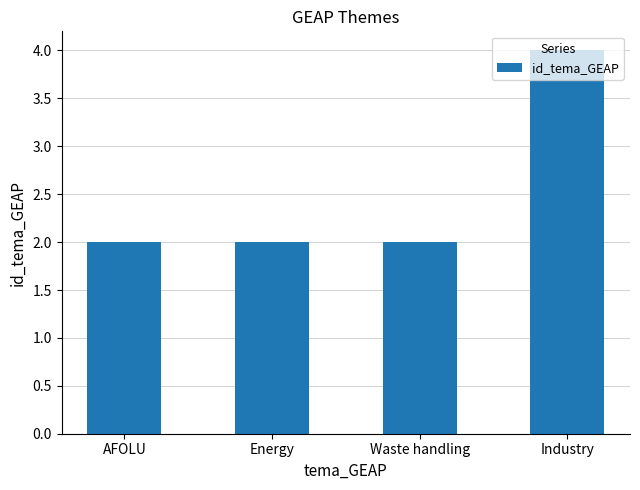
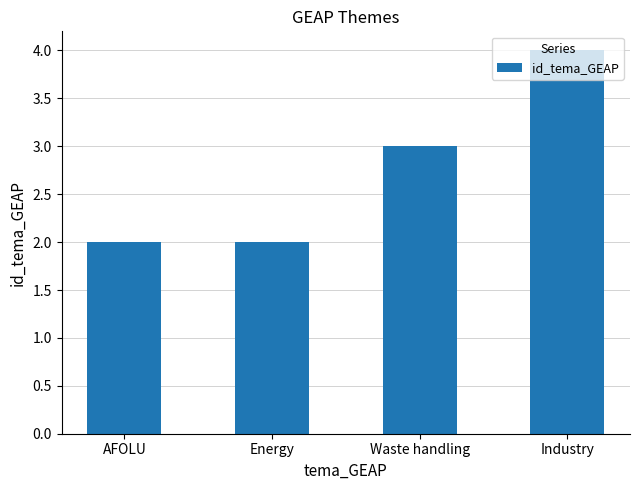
Waste handling: 2 -> 3
